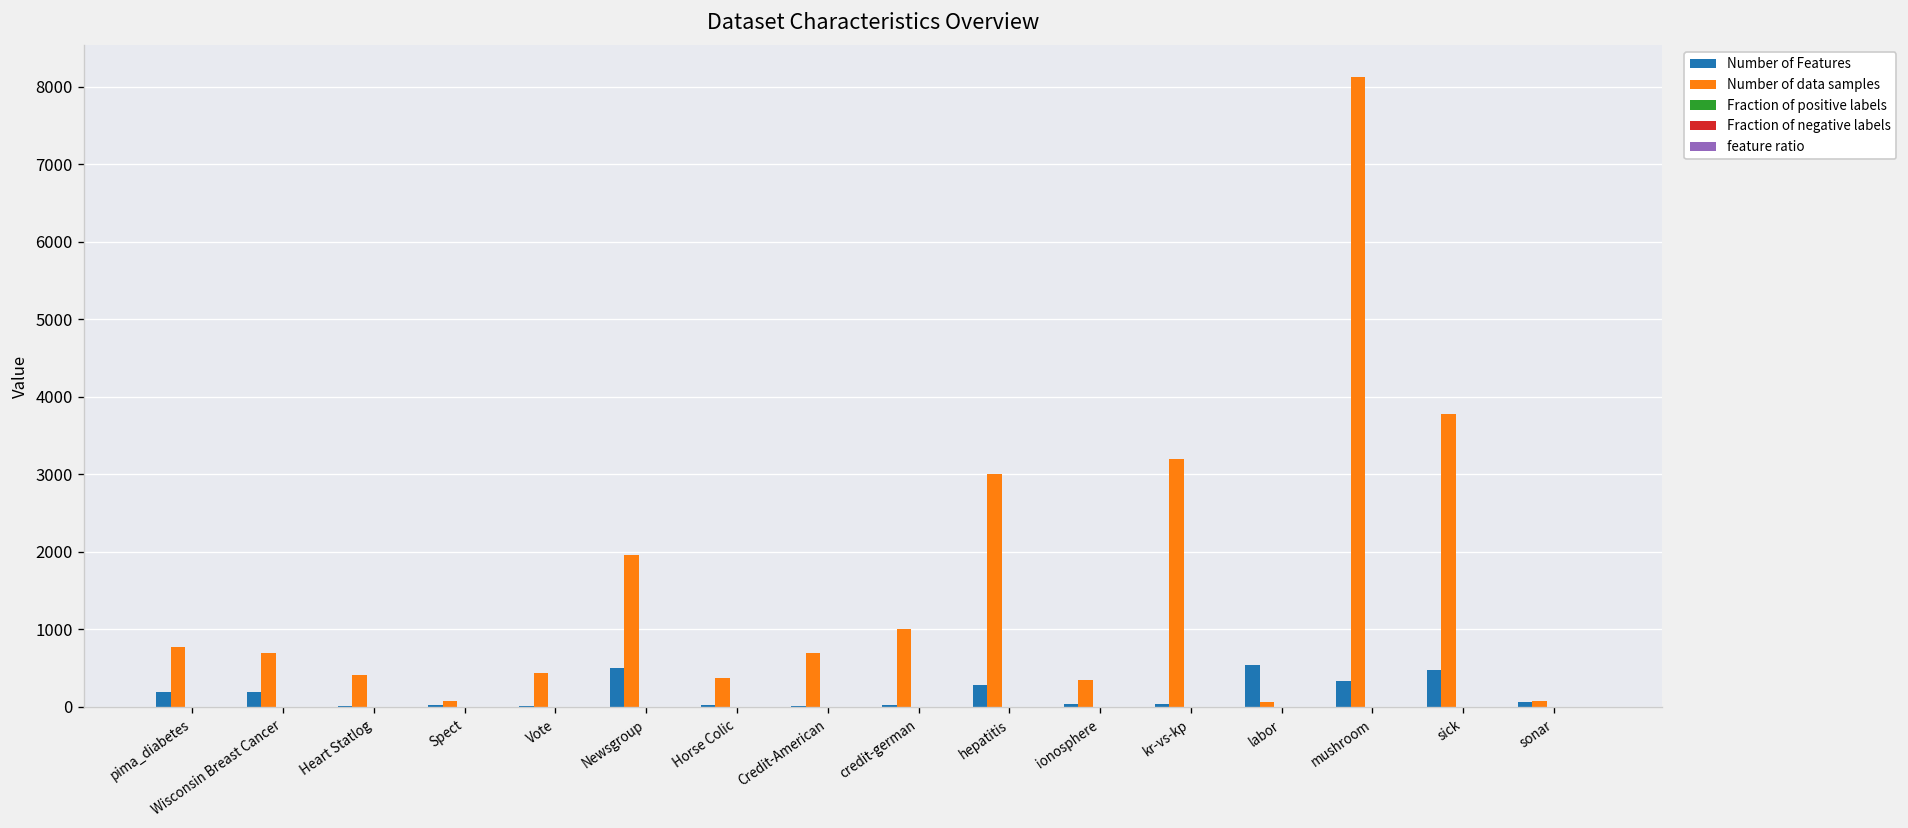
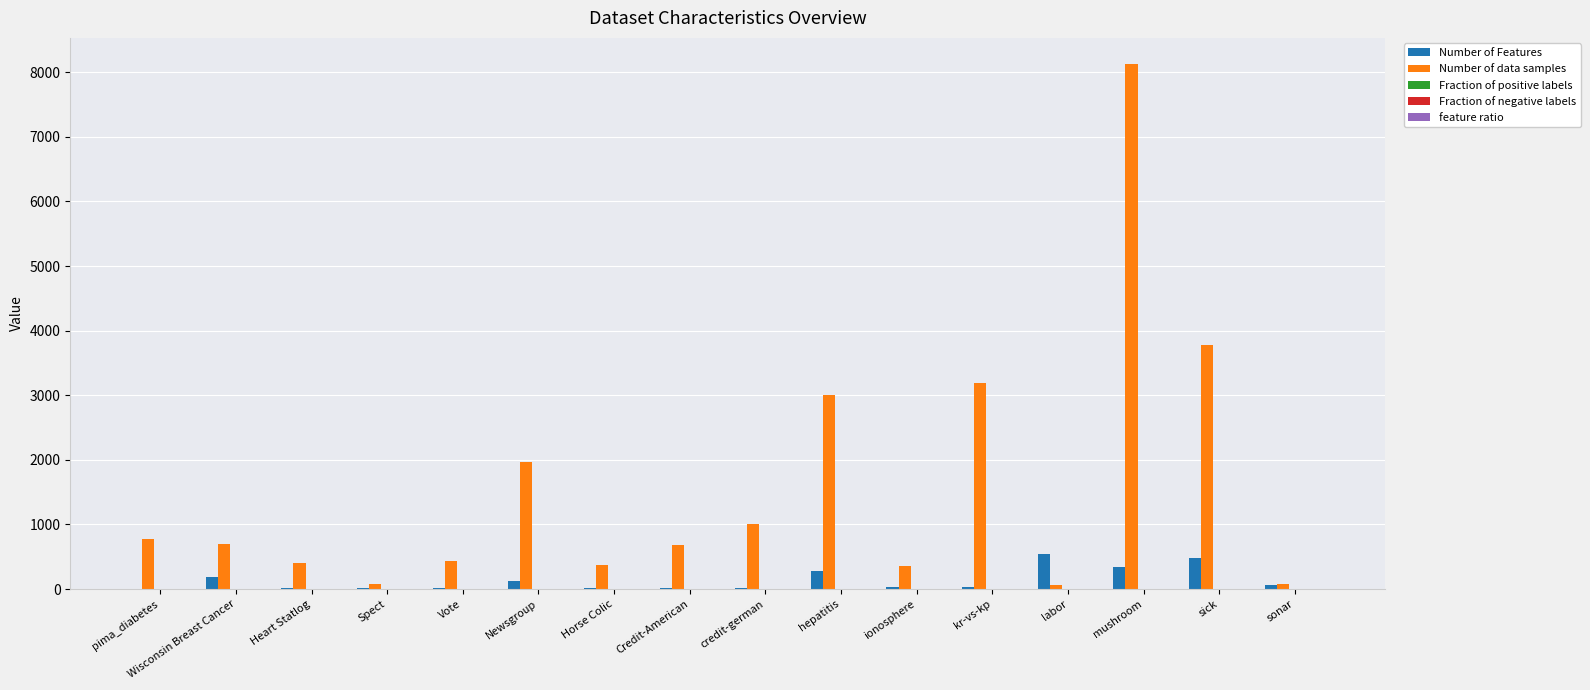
Number of Features, pima_diabetes: 200 -> 0
Number of Features, Newsgroup: 500 -> 100
